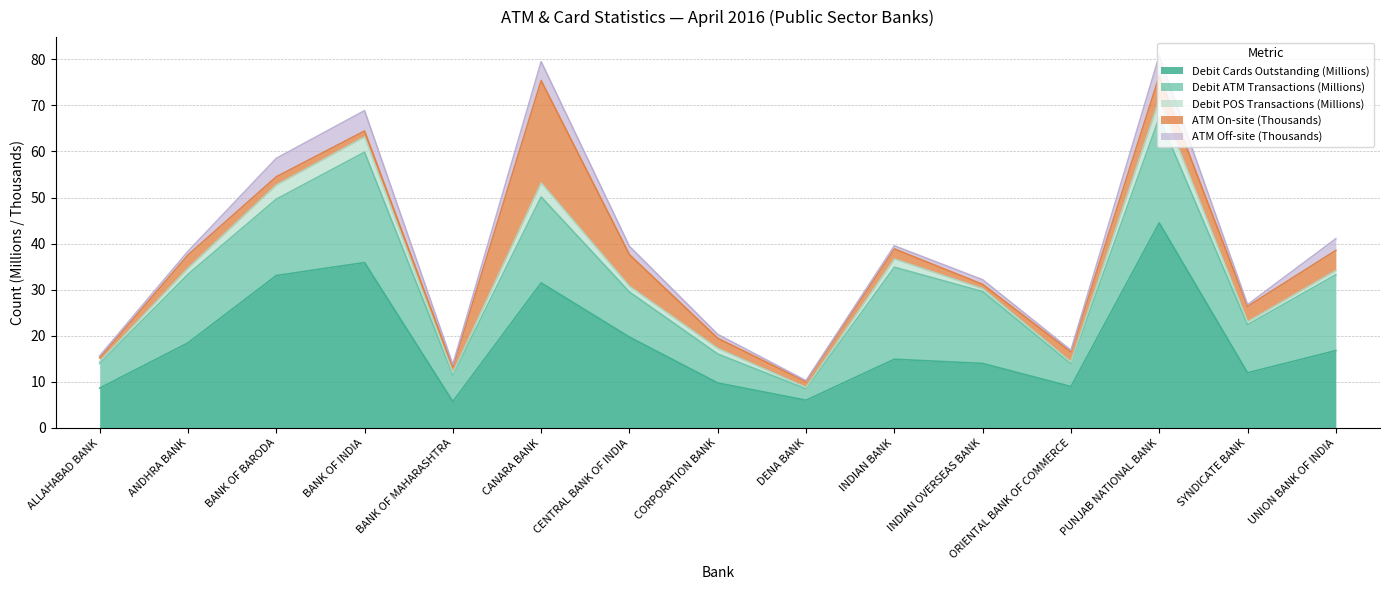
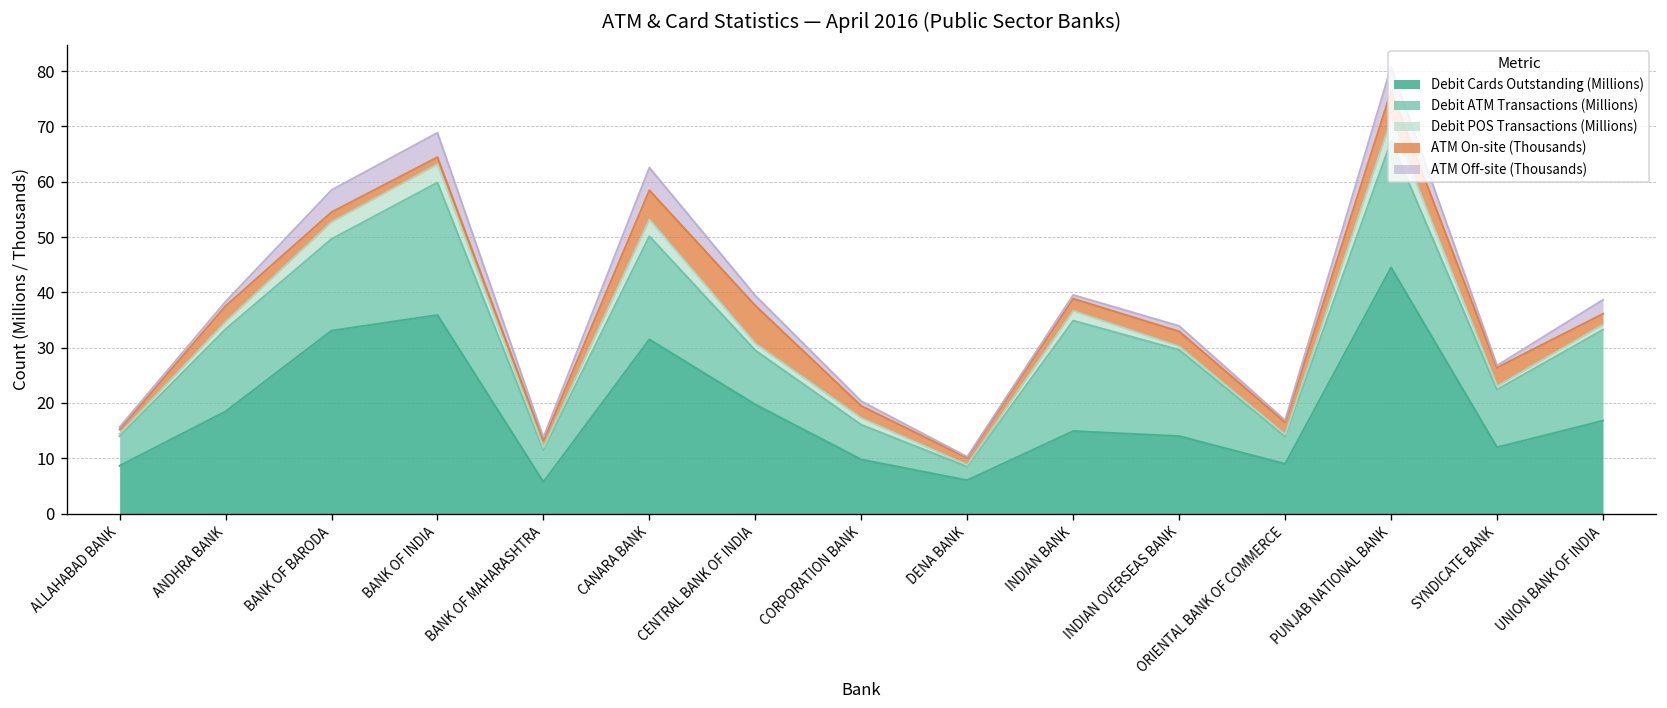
ATM On-site (Thousands), CANARA BANK: 22 -> 5
ATM On-site (Thousands), INDIAN OVERSEAS BANK: 1 -> 3
ATM On-site (Thousands), UNION BANK OF INDIA: 4 -> 2
